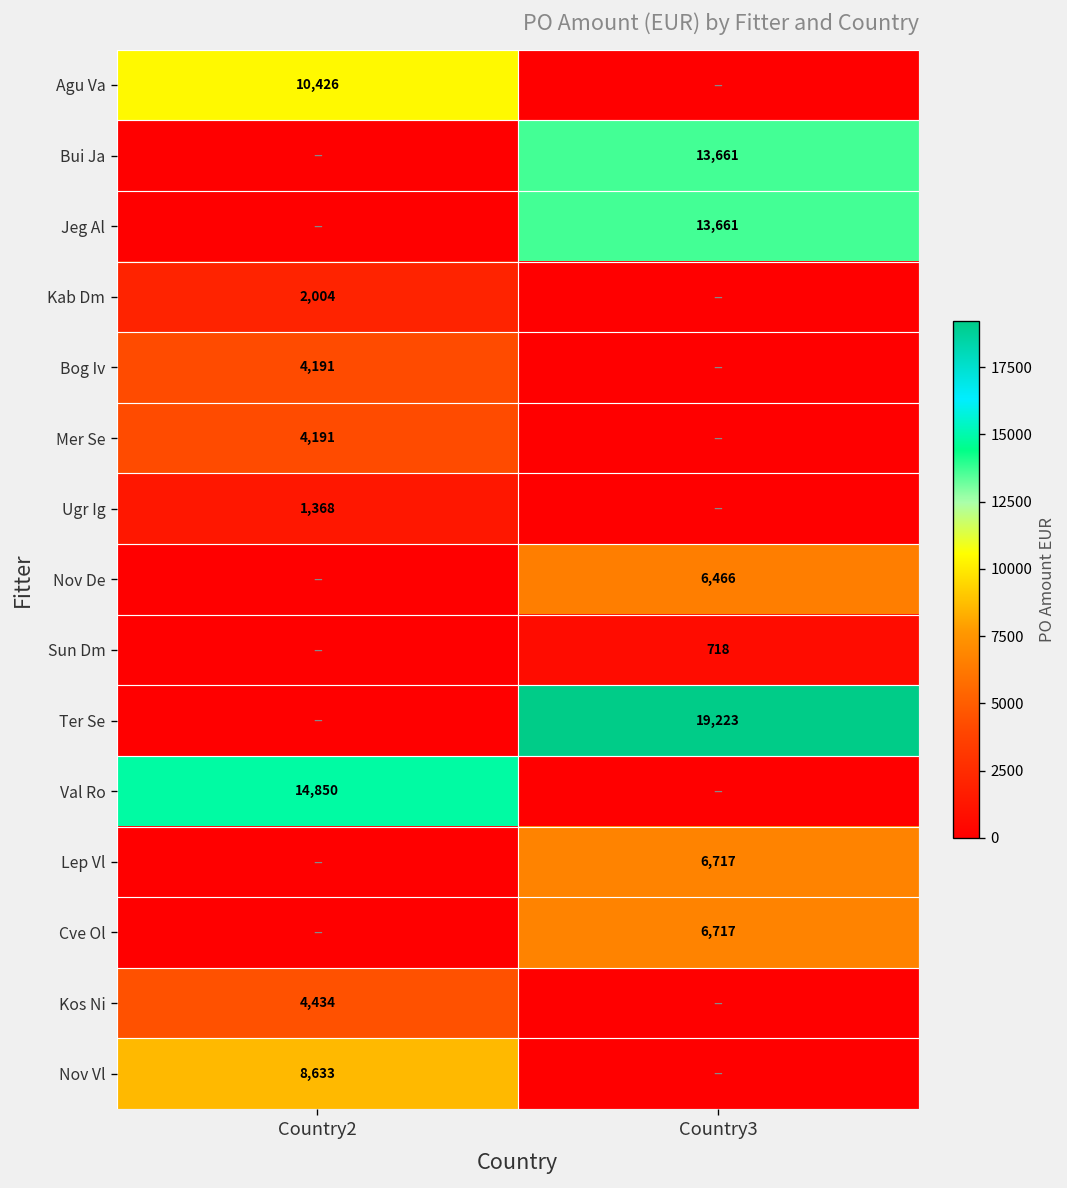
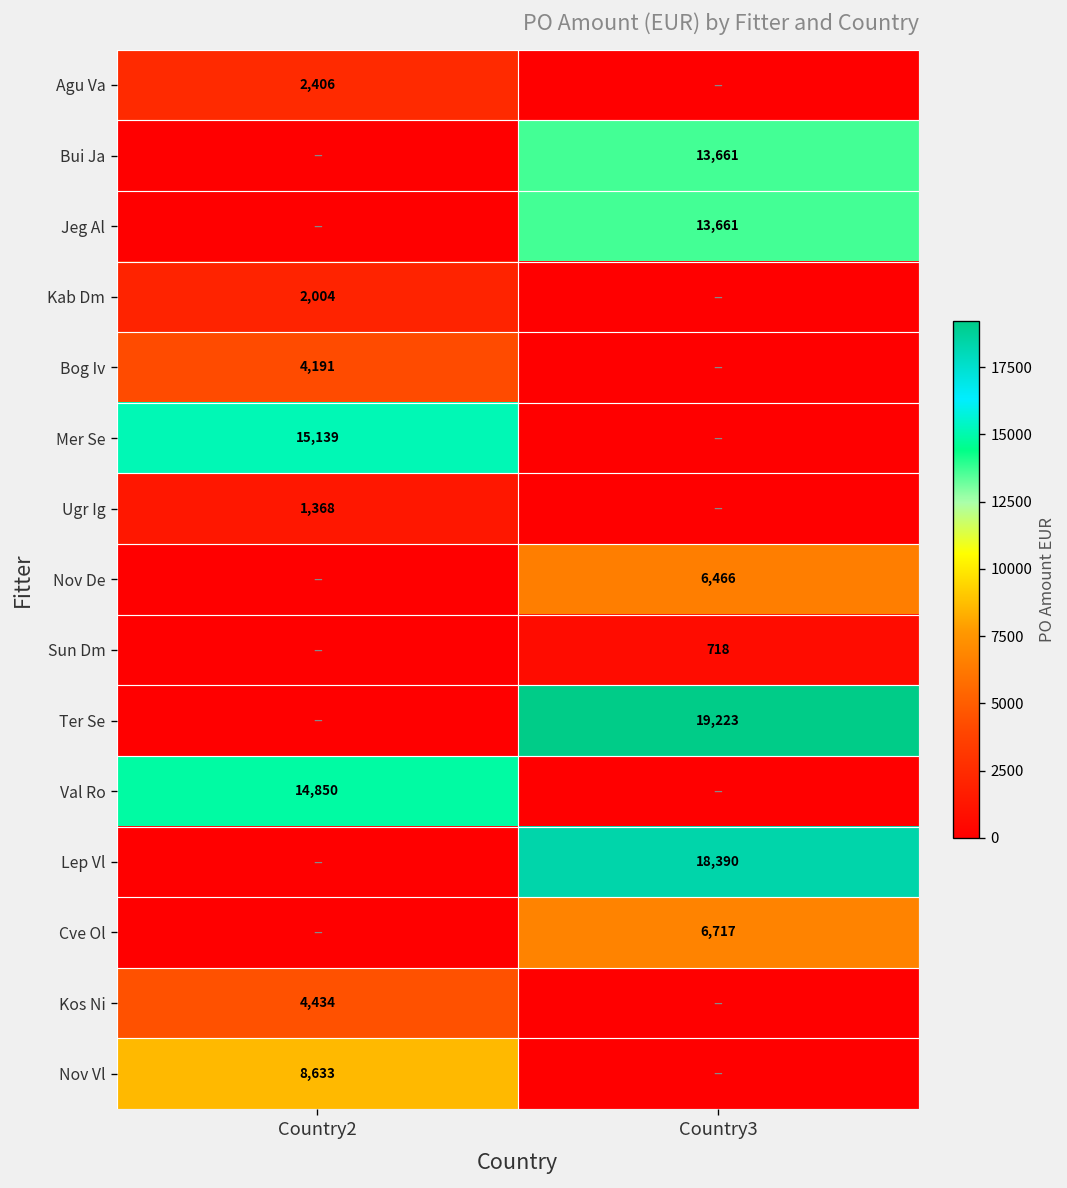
Agu Va, Country2: 10,426 -> 2,406
Mer Se, Country2: 4,191 -> 15,139
Lep Vl, Country3: 6,717 -> 18,390
